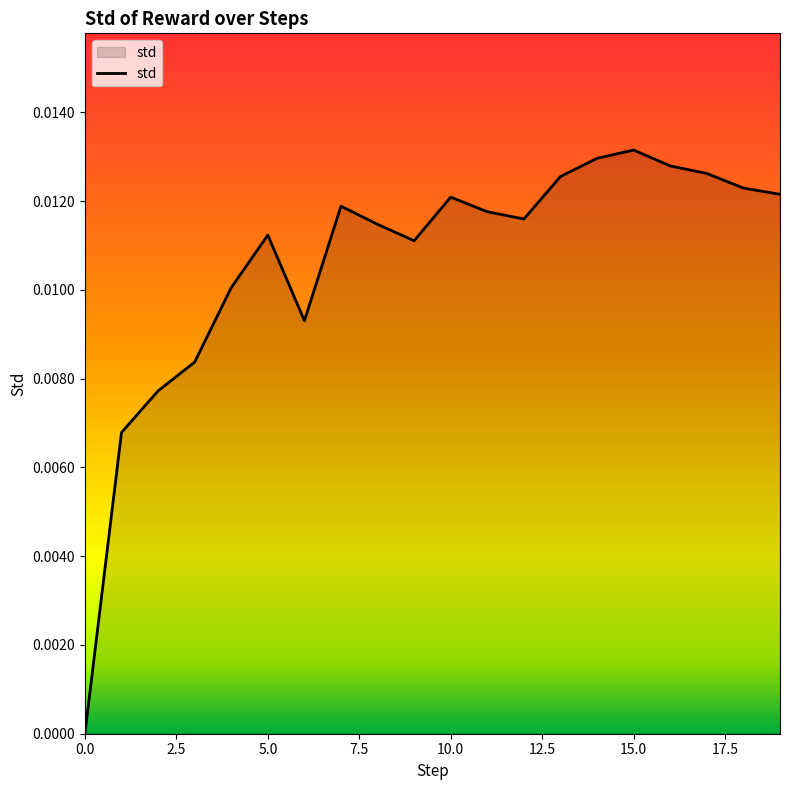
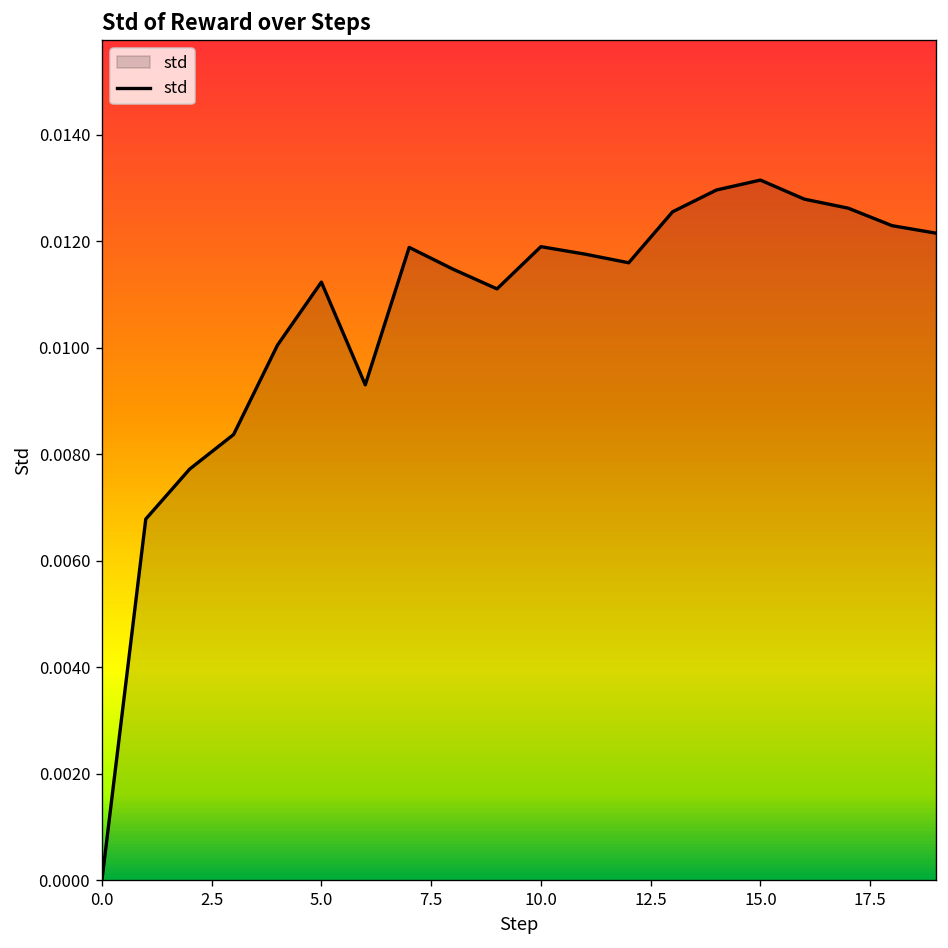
10.0: 0.0121 -> 0.0119
